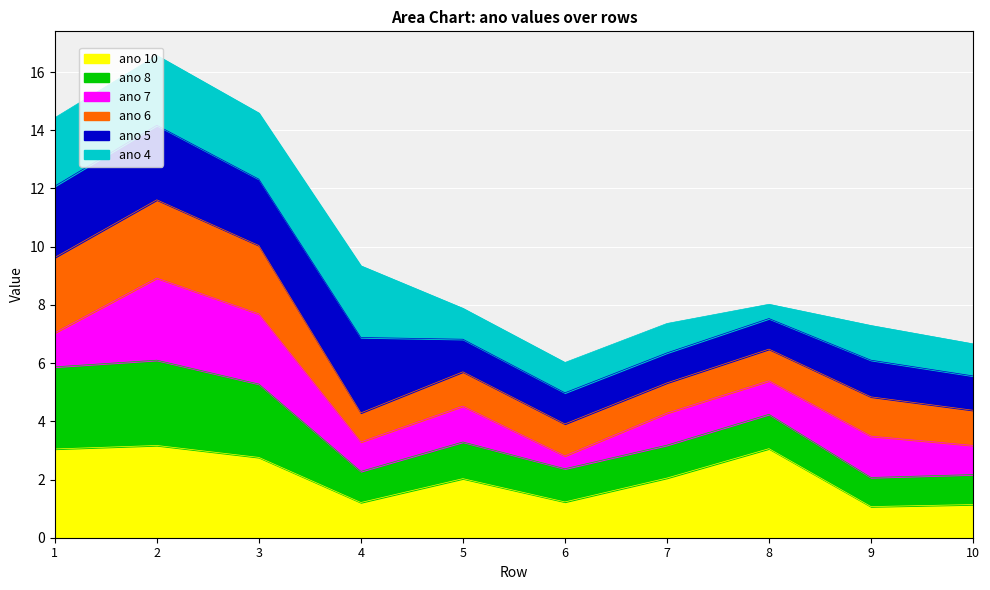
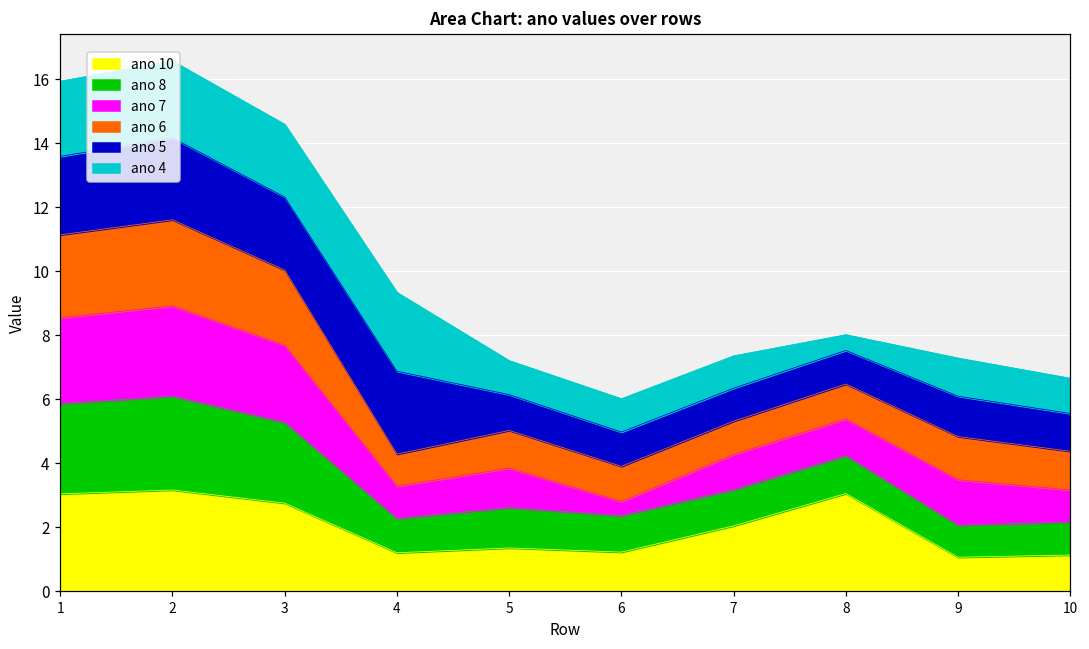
ano 7, 1: 1.2 -> 2.7
ano 10, 5: 2.0 -> 1.4
